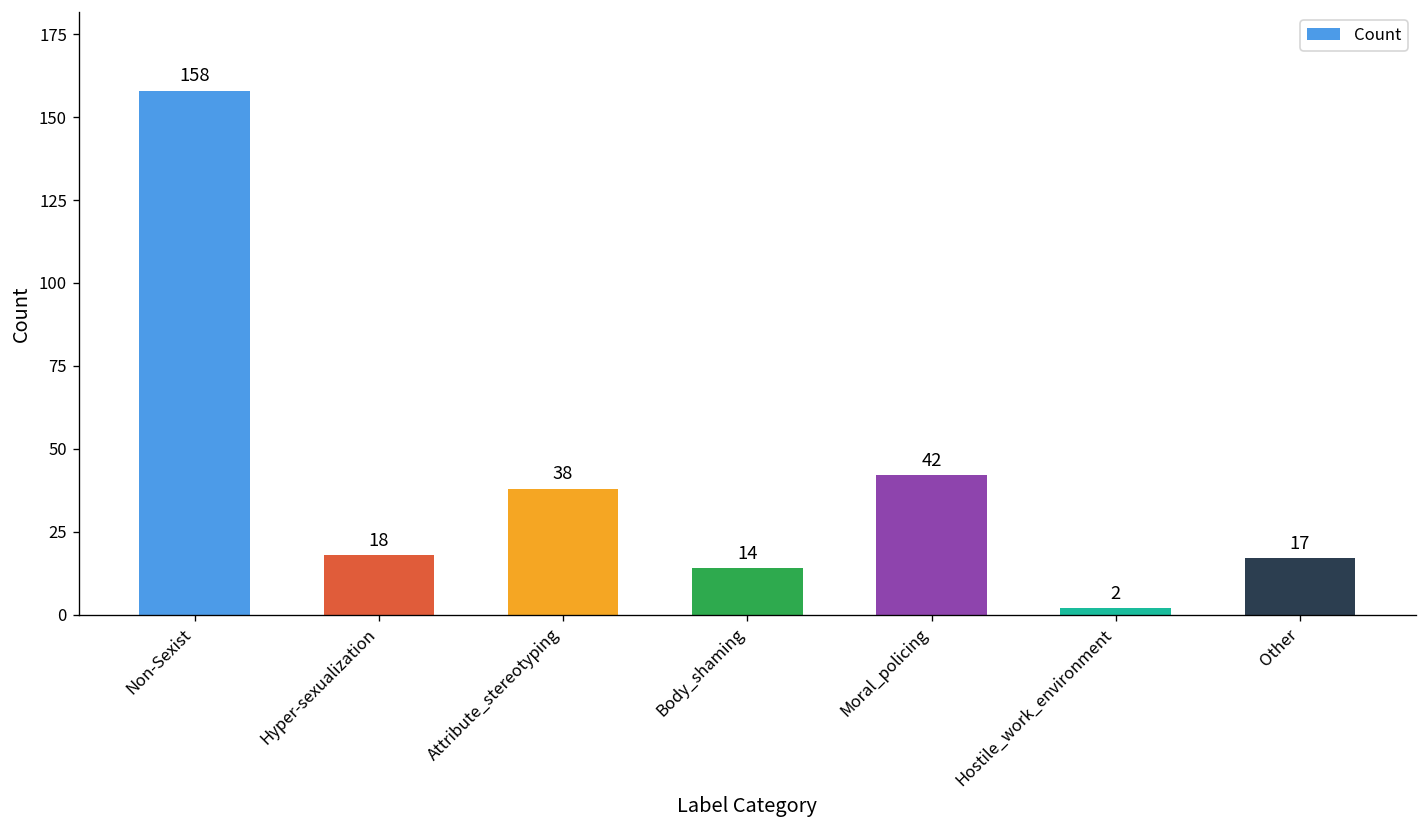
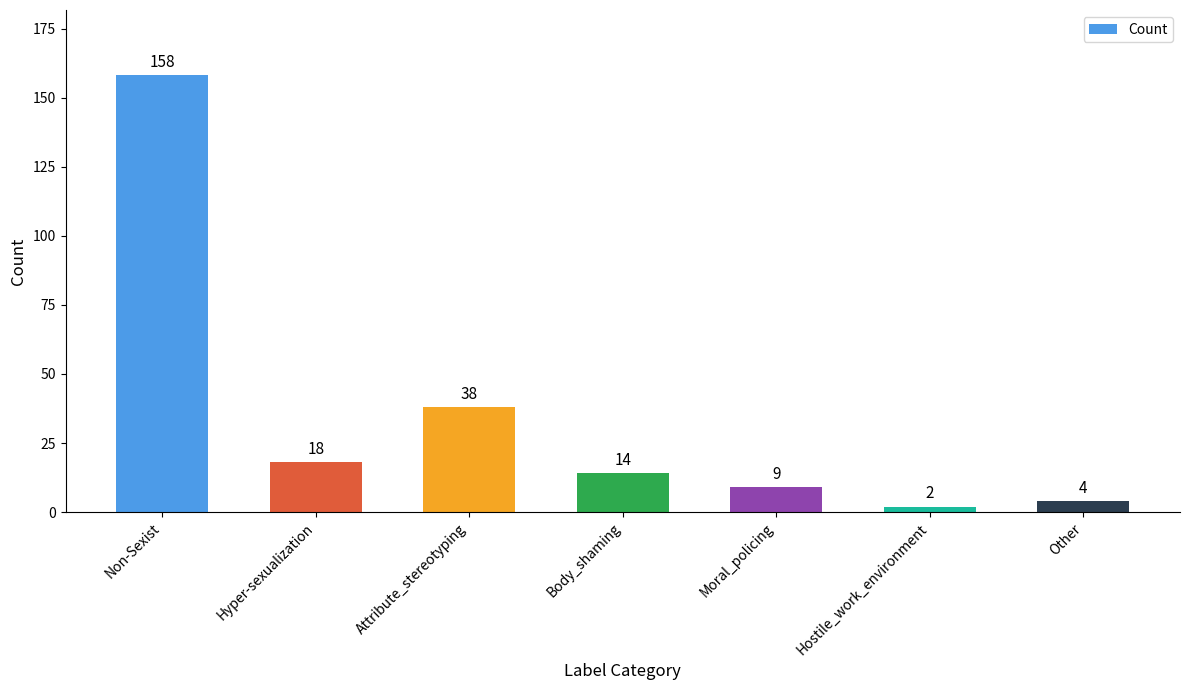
Moral_policing: 42 -> 9
Other: 17 -> 4
